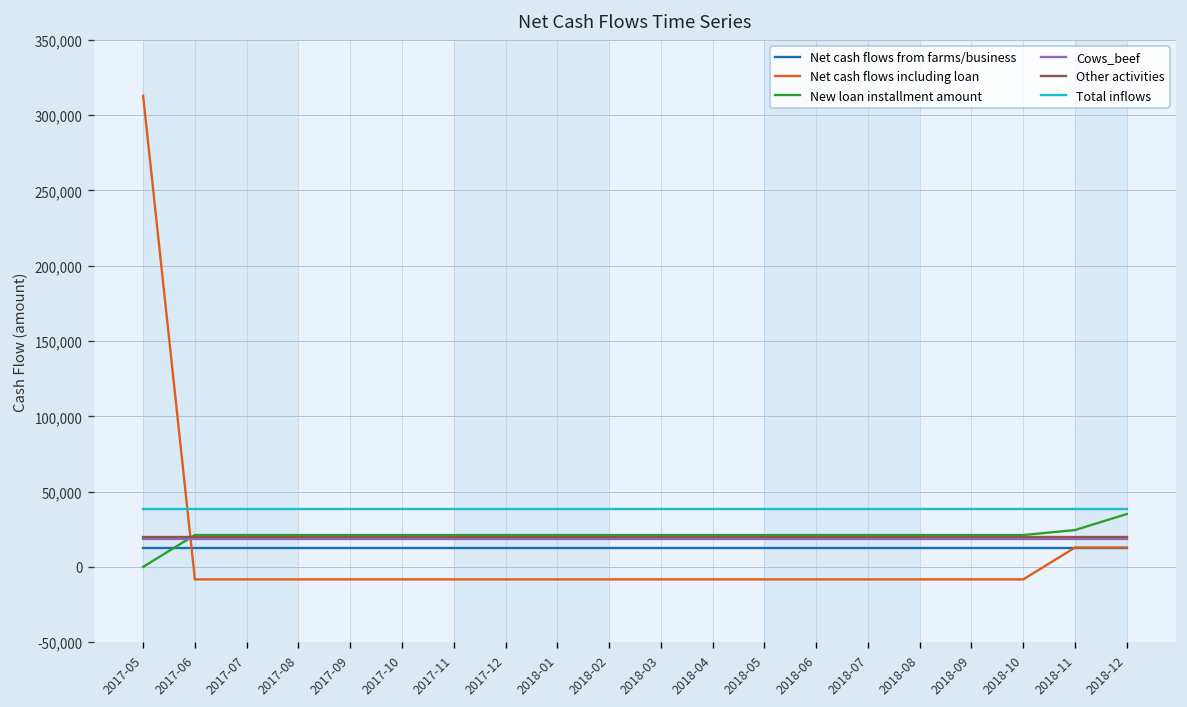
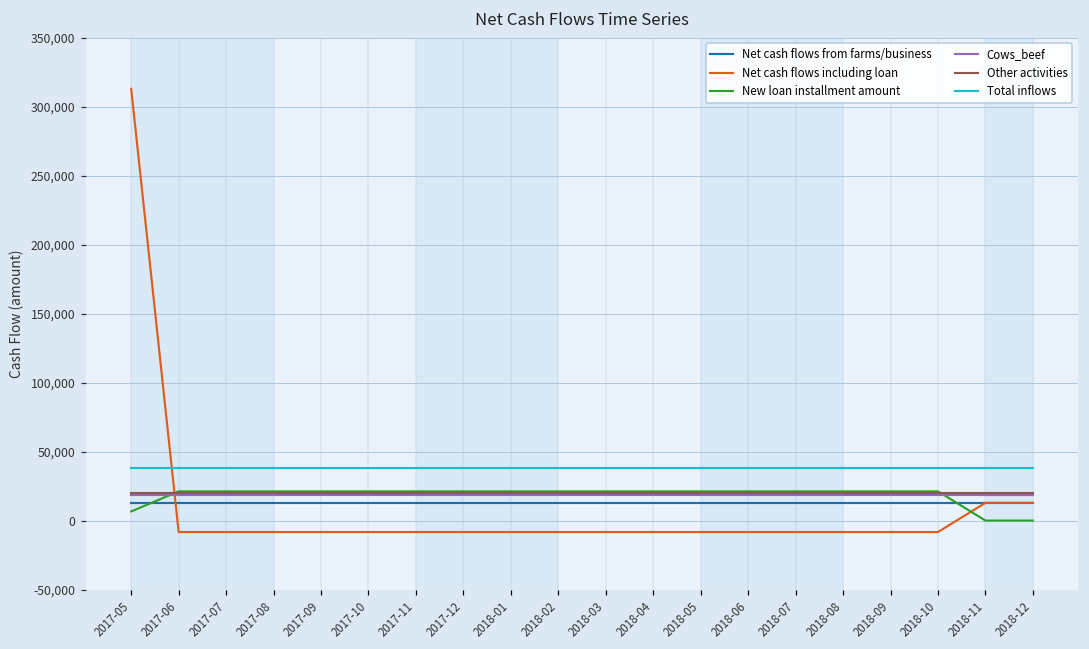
New loan installment amount, 2017-05: 0 -> 7,000
New loan installment amount, 2018-11: 24,000 -> 0
New loan installment amount, 2018-12: 35,000 -> 0
